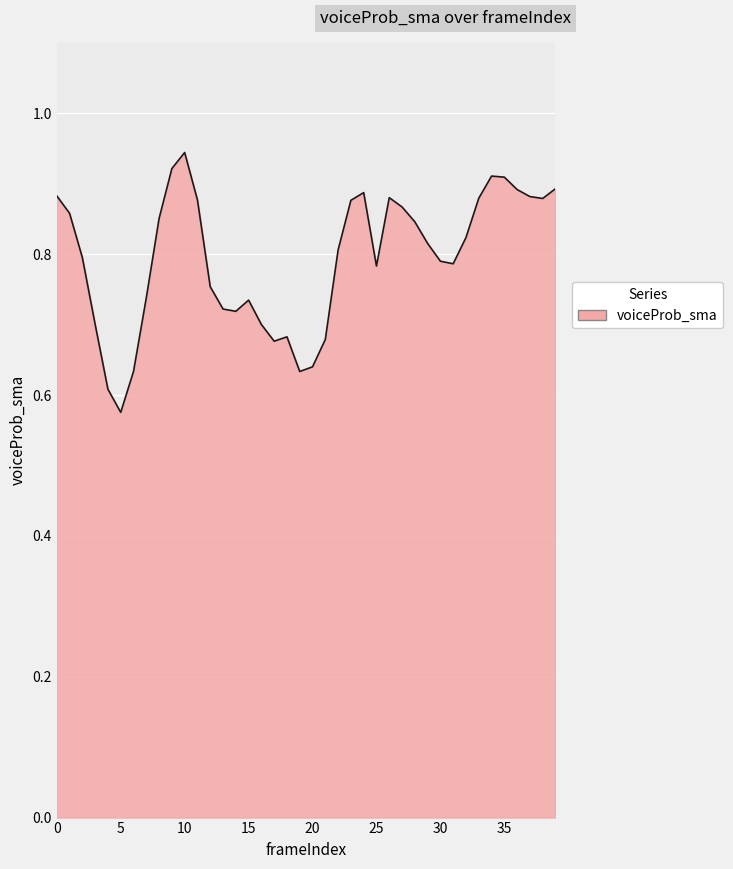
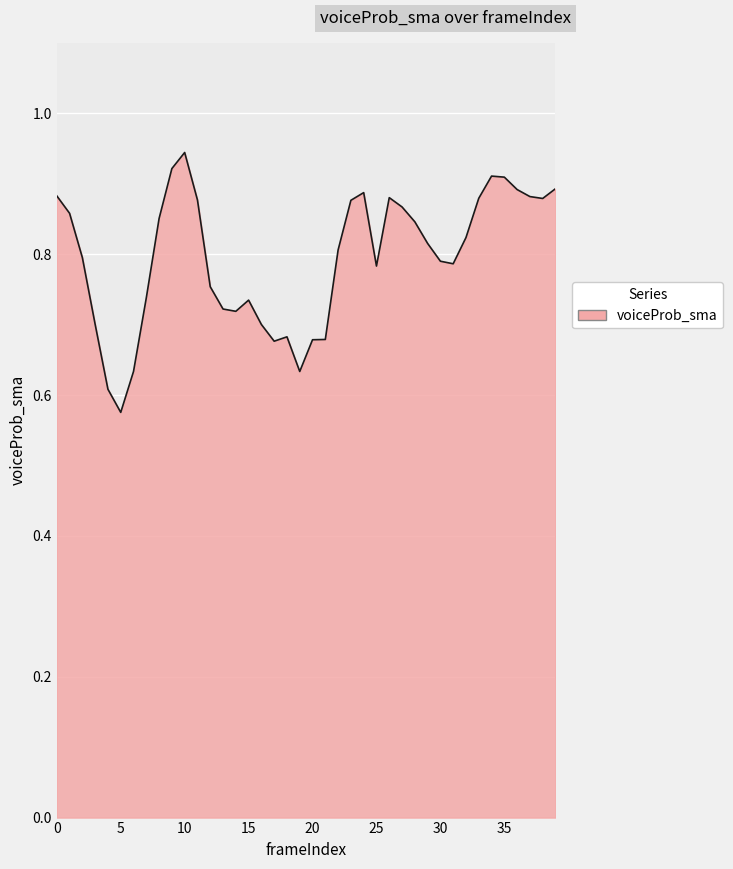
20: 0.64 -> 0.68
